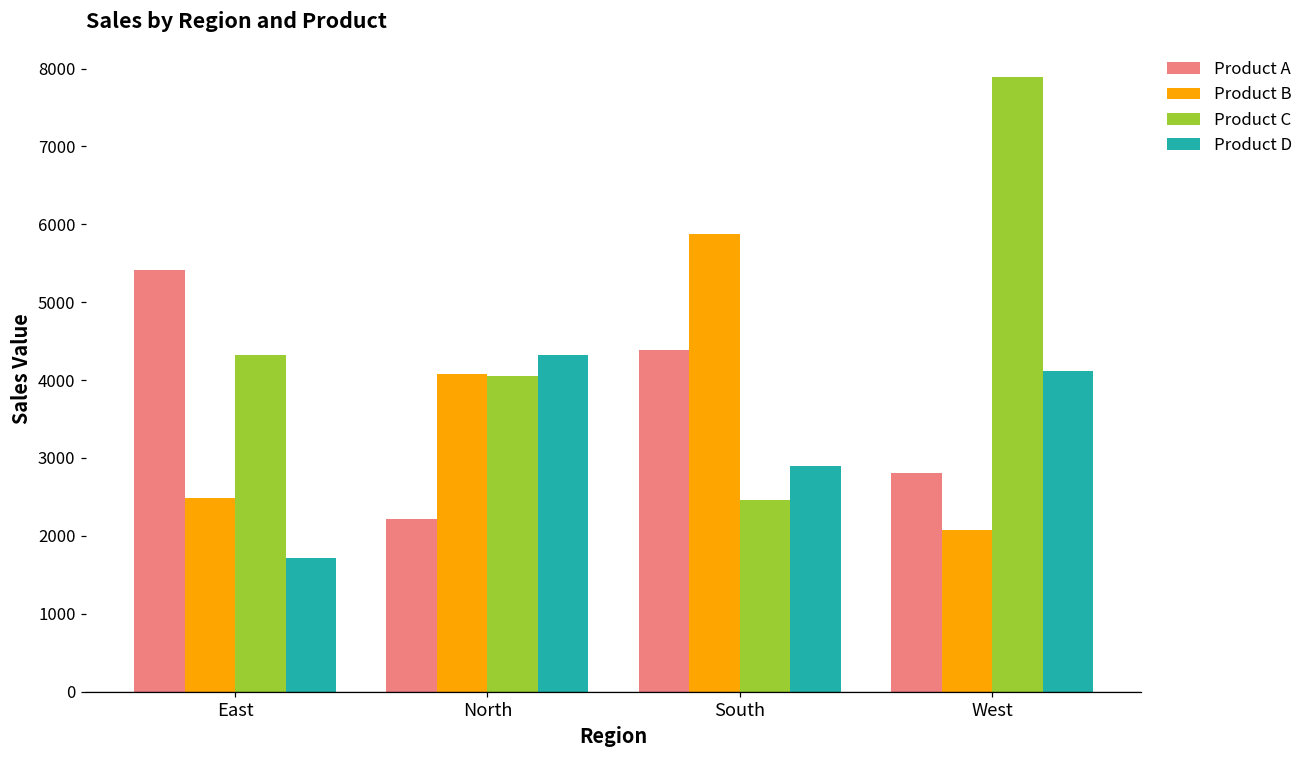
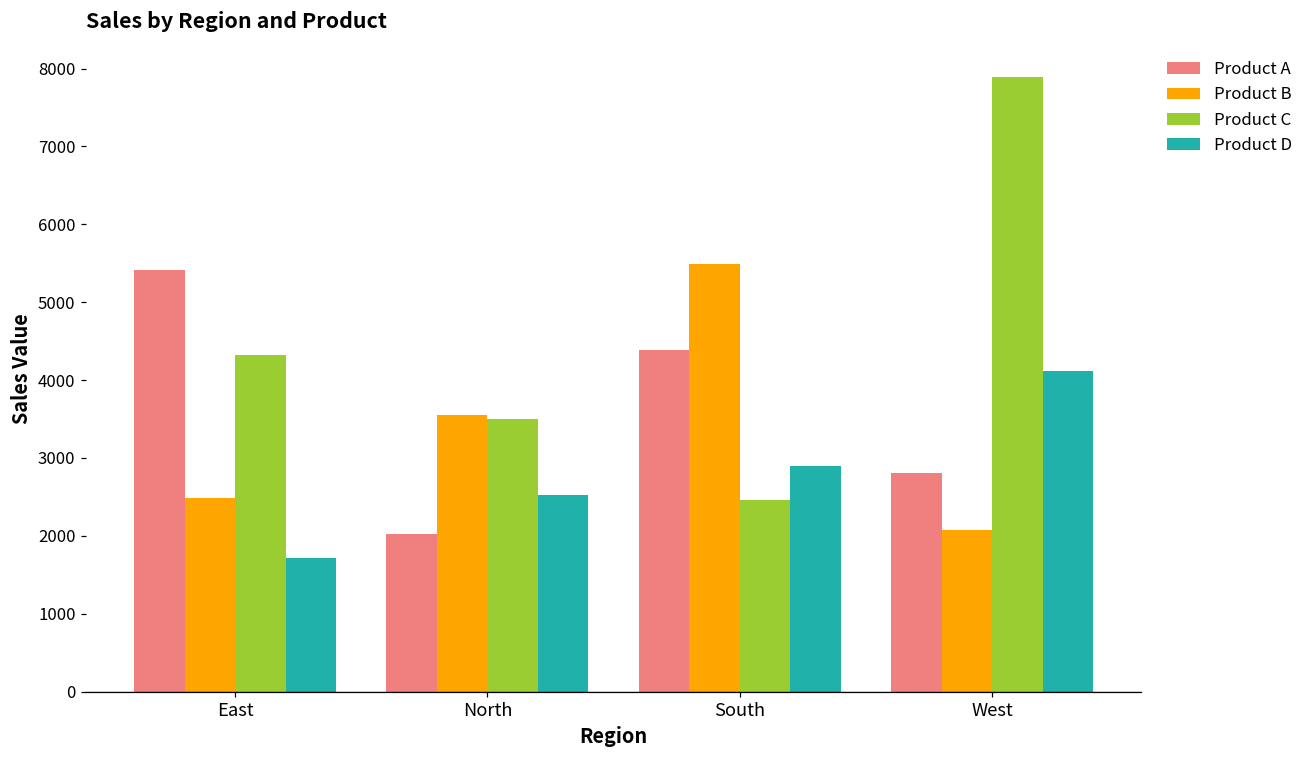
Product A, North: 2200 -> 2000
Product B, North: 4100 -> 3600
Product C, North: 4000 -> 3500
Product D, North: 4300 -> 2500
Product B, South: 5900 -> 5500
